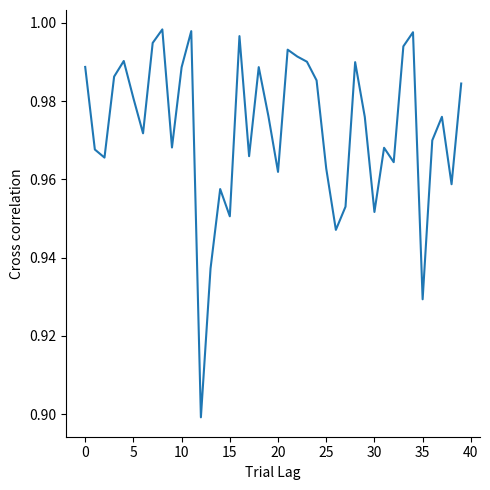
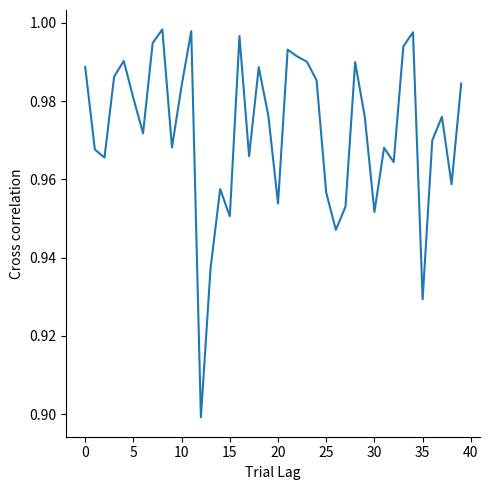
10: 0.989 -> 0.984
20: 0.962 -> 0.954
25: 0.963 -> 0.957
